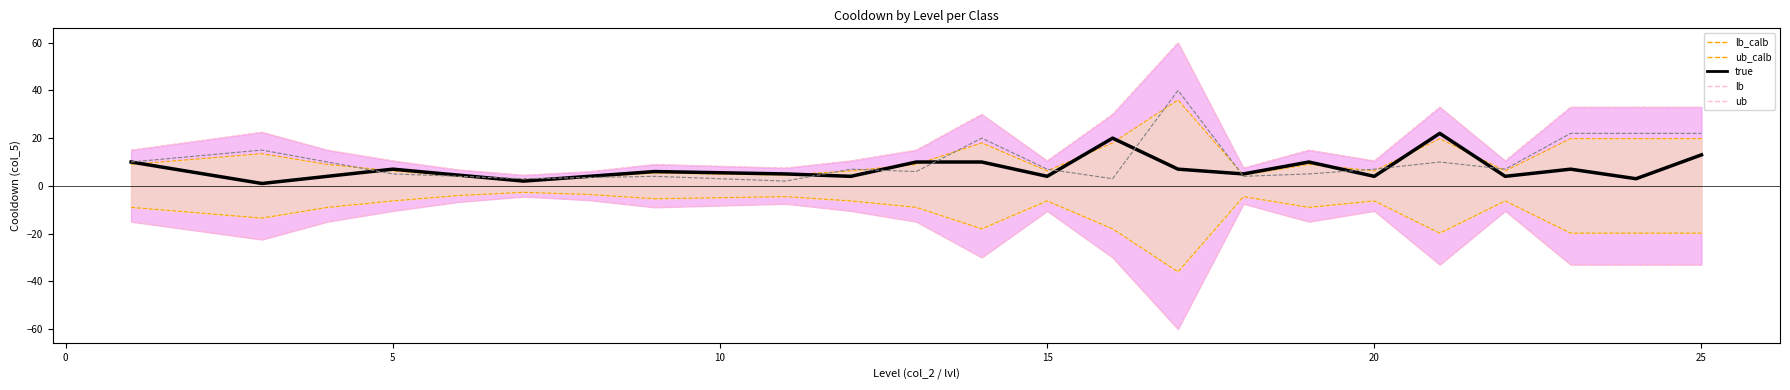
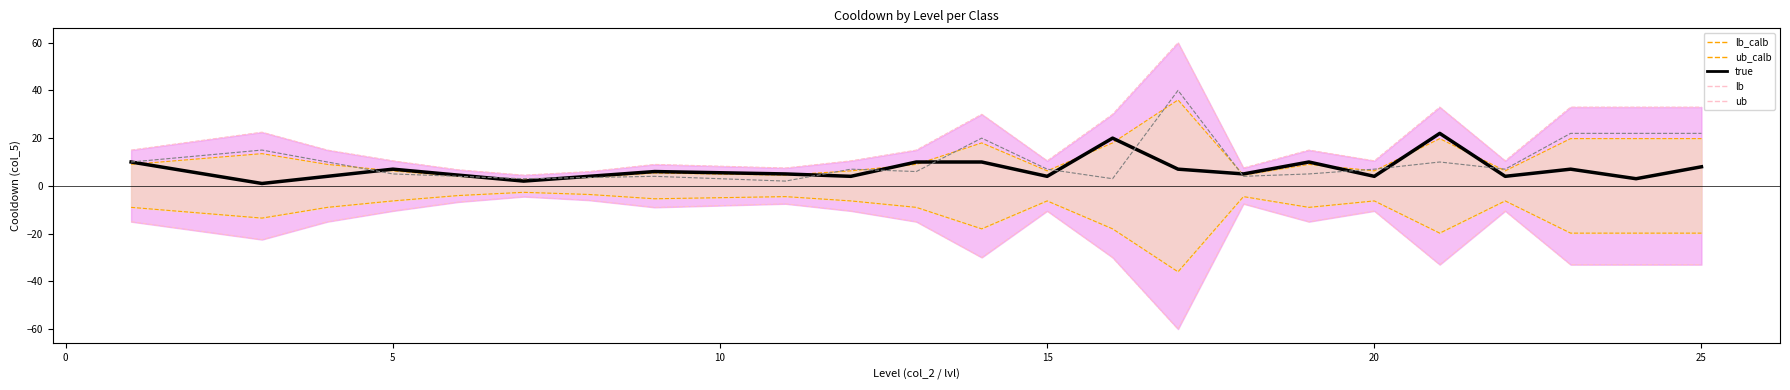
true, 25: 13 -> 8
